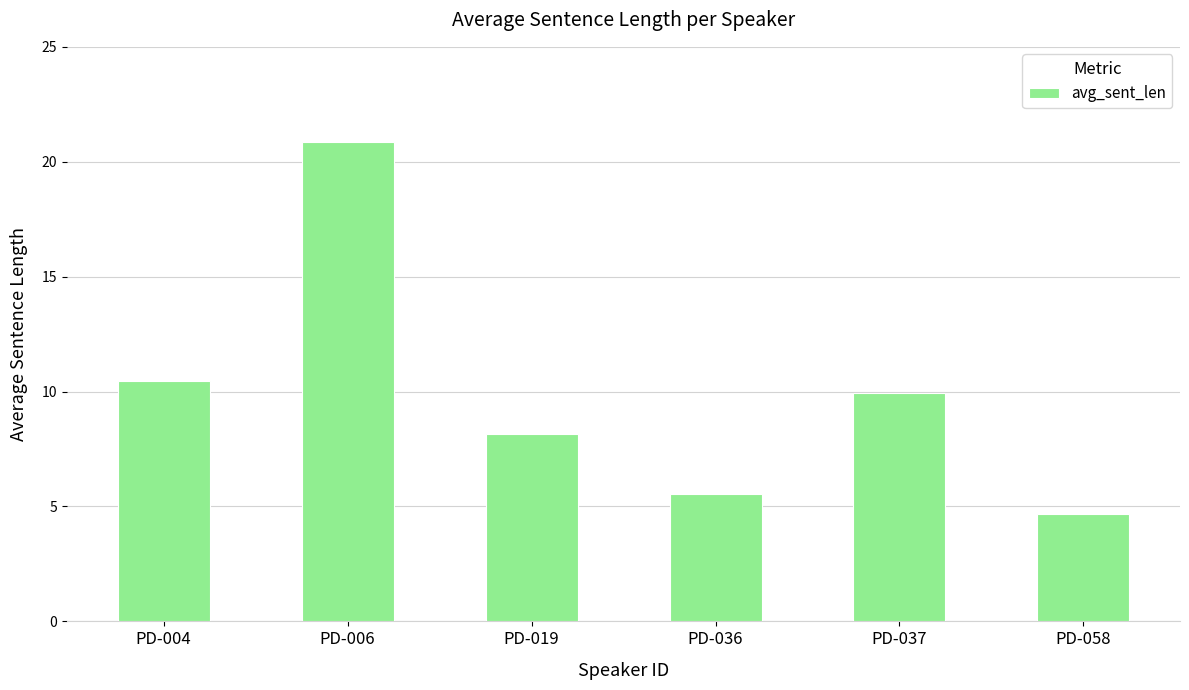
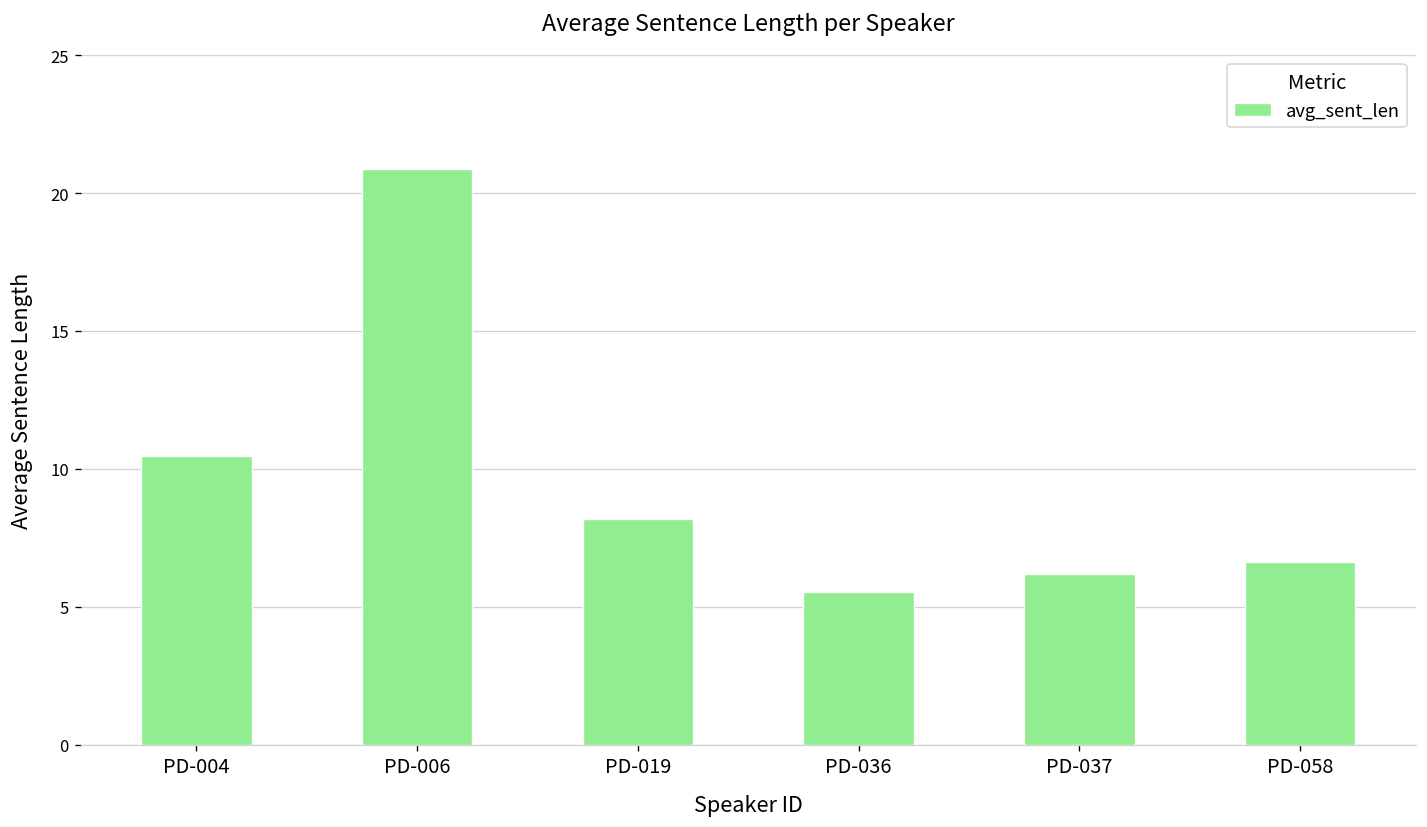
PD-037: 9.9 -> 6.2
PD-058: 4.7 -> 6.6
